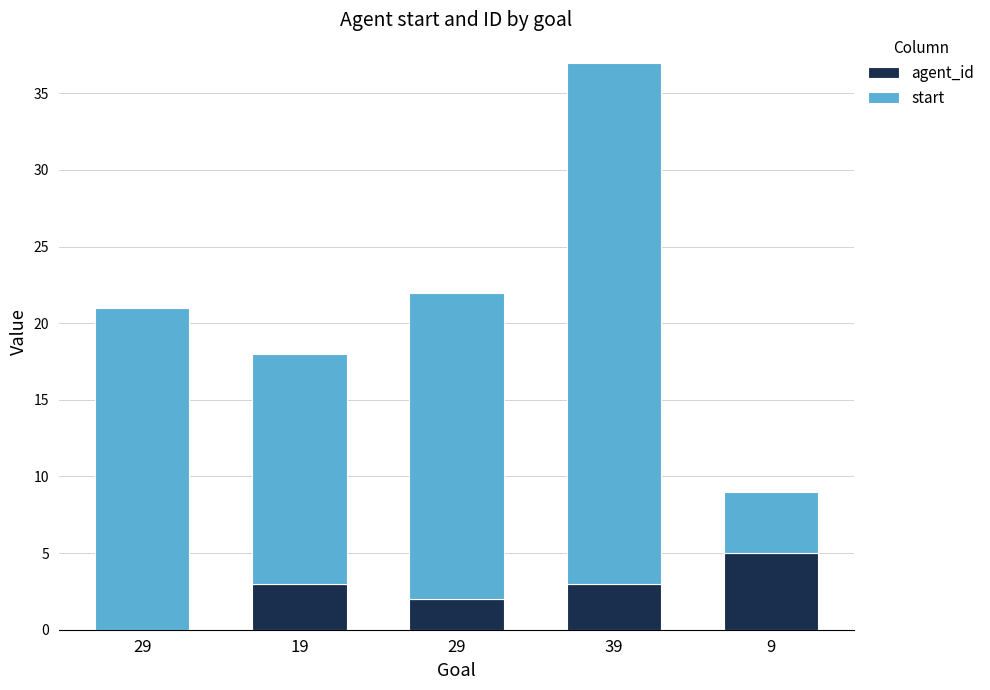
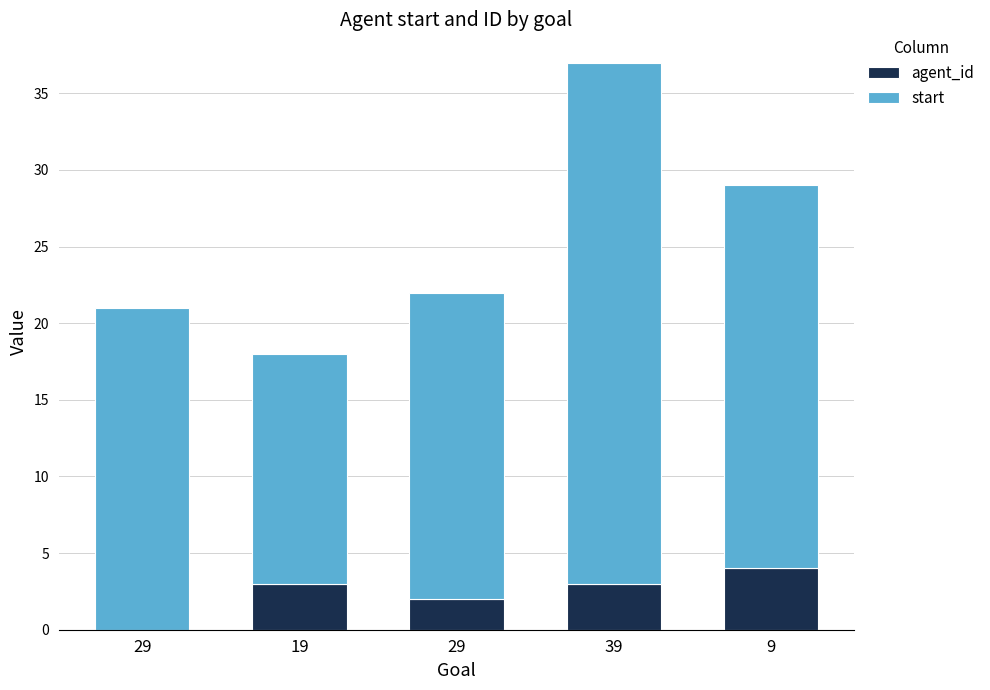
agent_id, 9: 5 -> 4
start, 9: 4 -> 25
